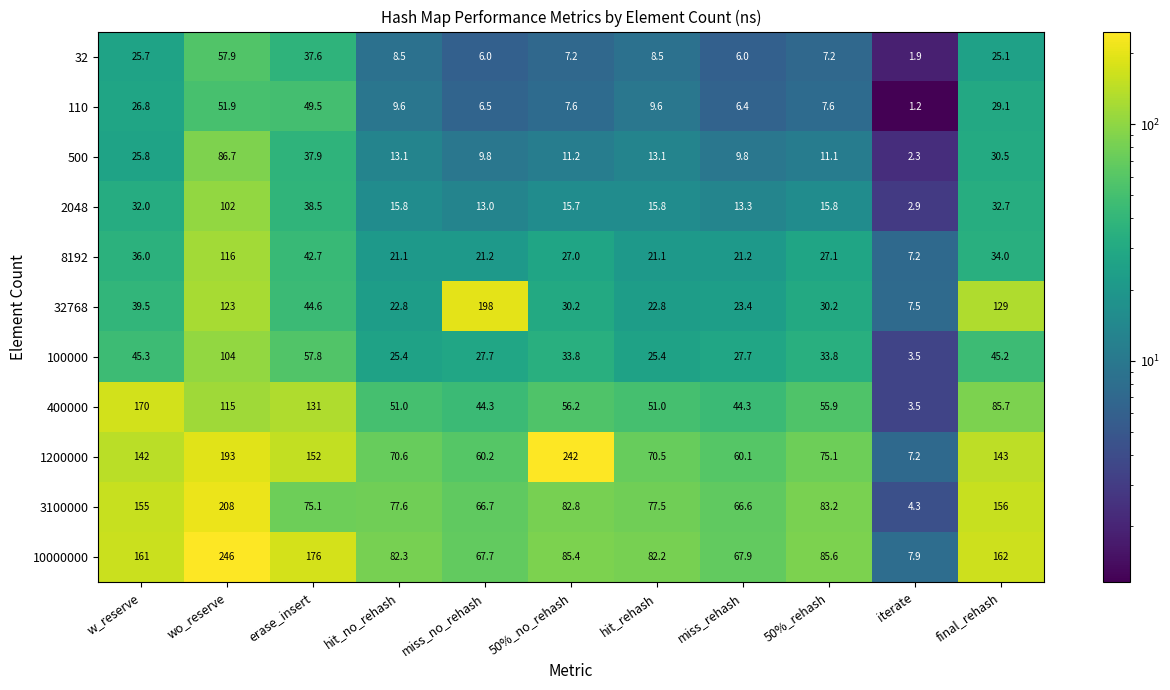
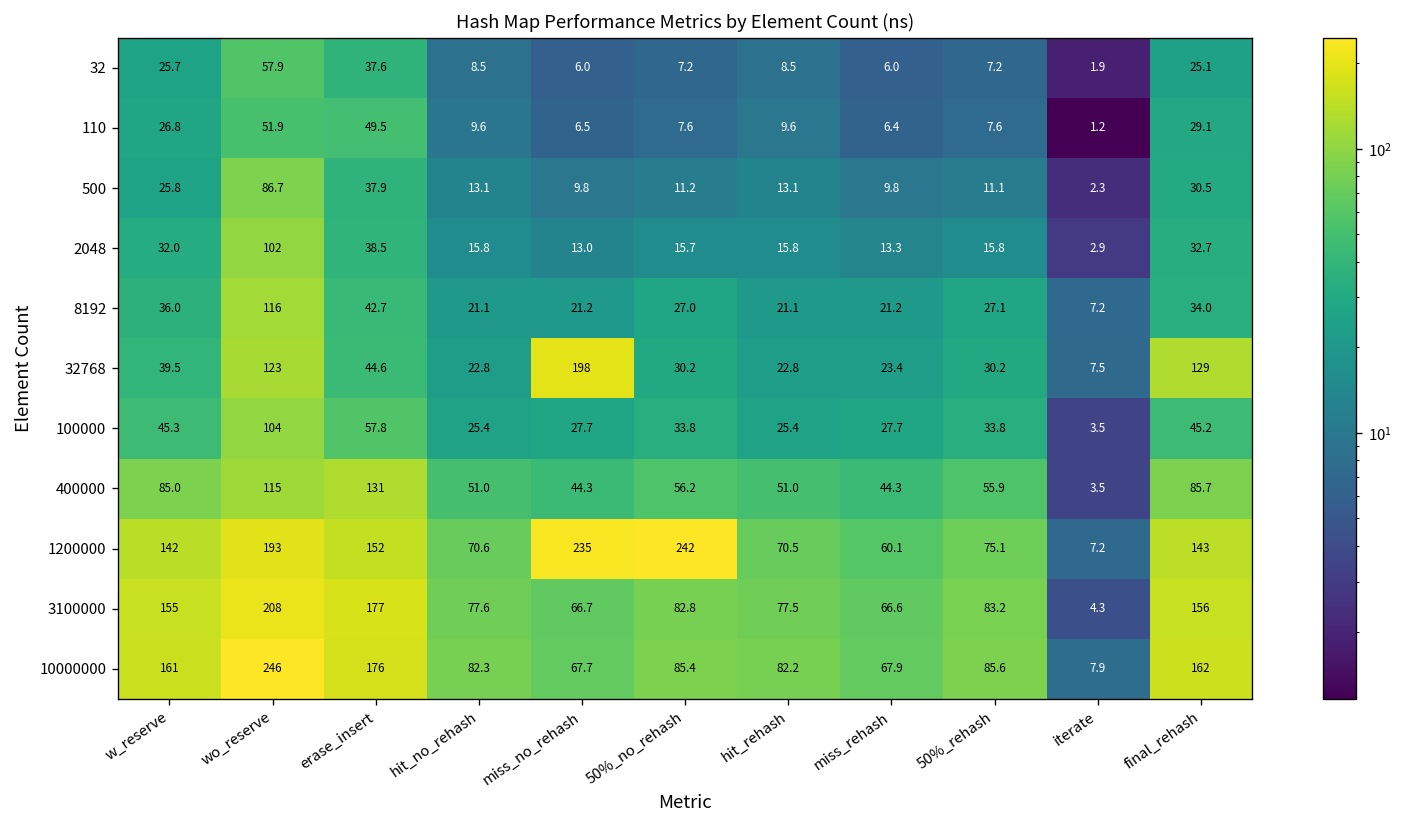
400000, w_reserve: 170 -> 85.0
1200000, miss_no_rehash: 60.2 -> 235
3100000, erase_insert: 75.1 -> 177
